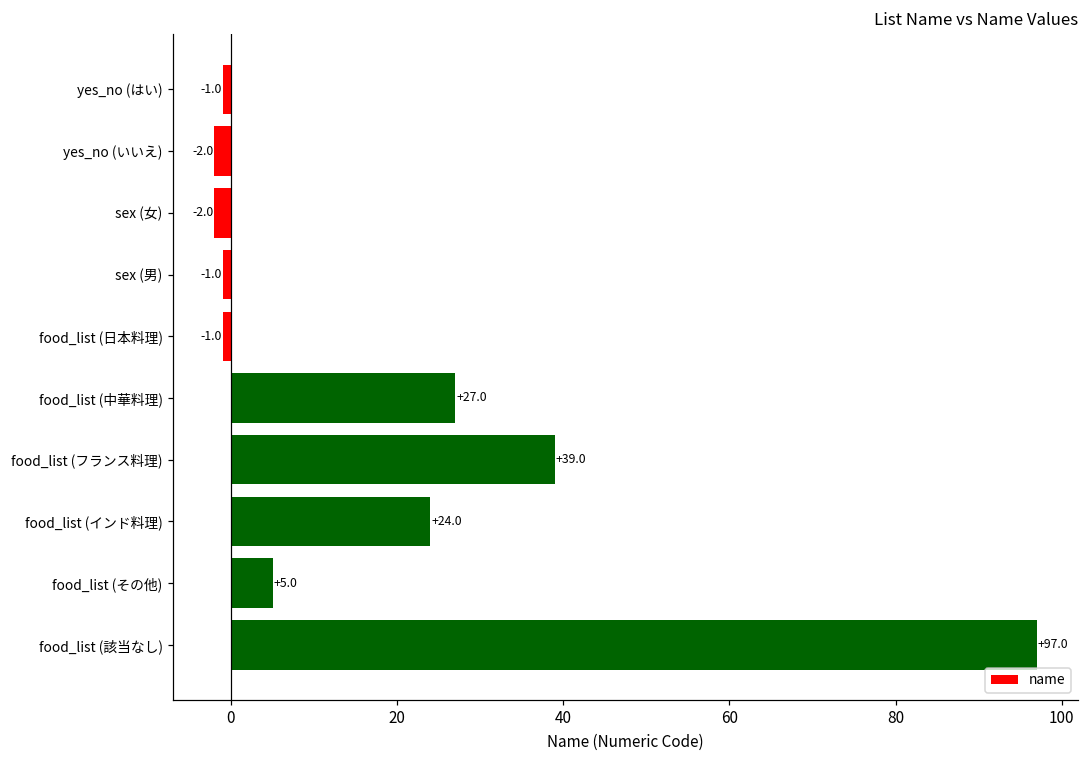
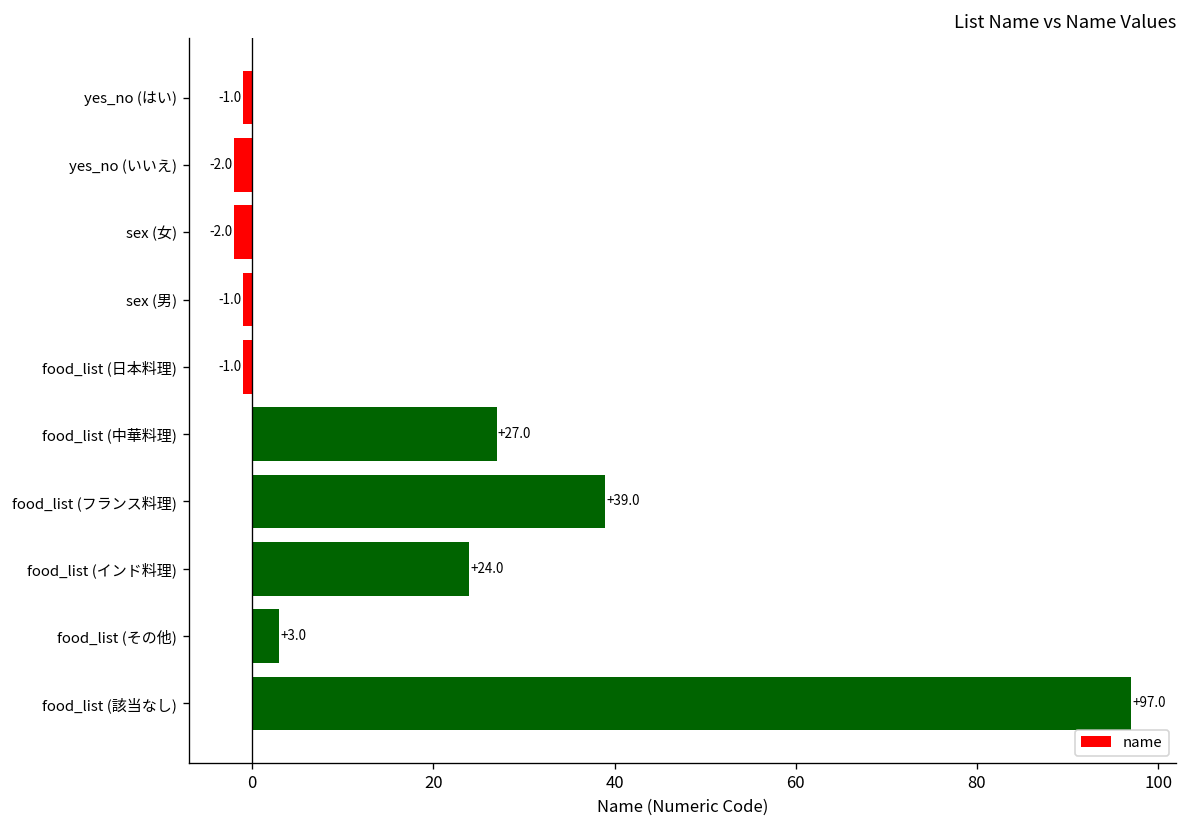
food_list (その他): +5.0 -> +3.0
